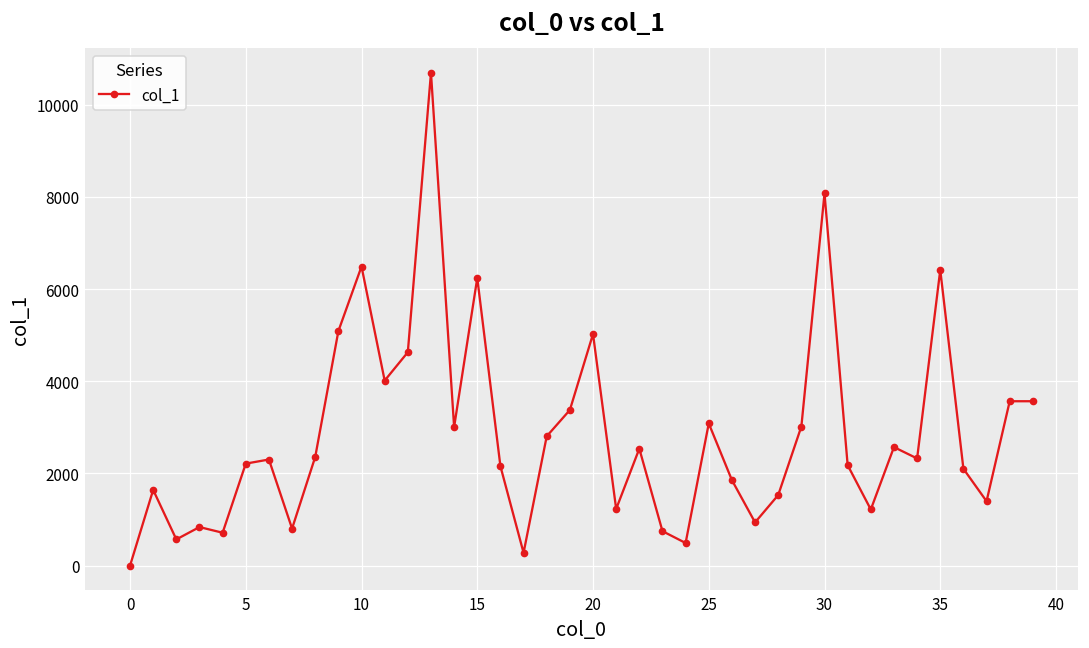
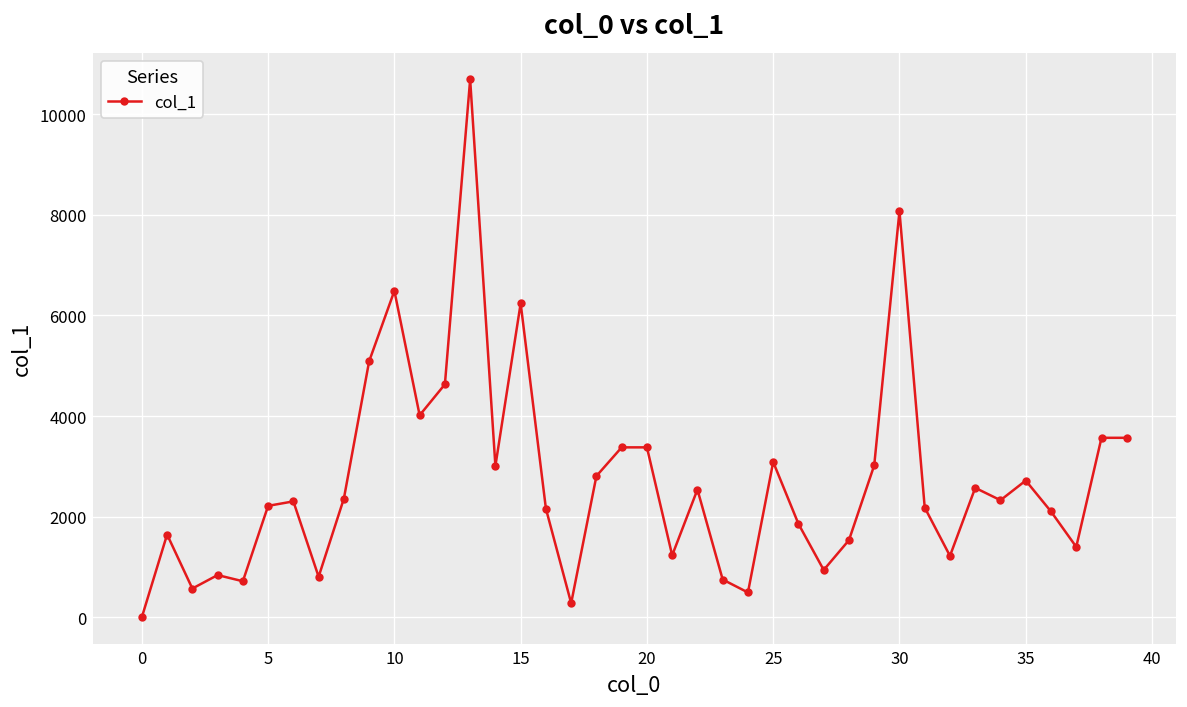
20: 5000 -> 3400
35: 6400 -> 2700
